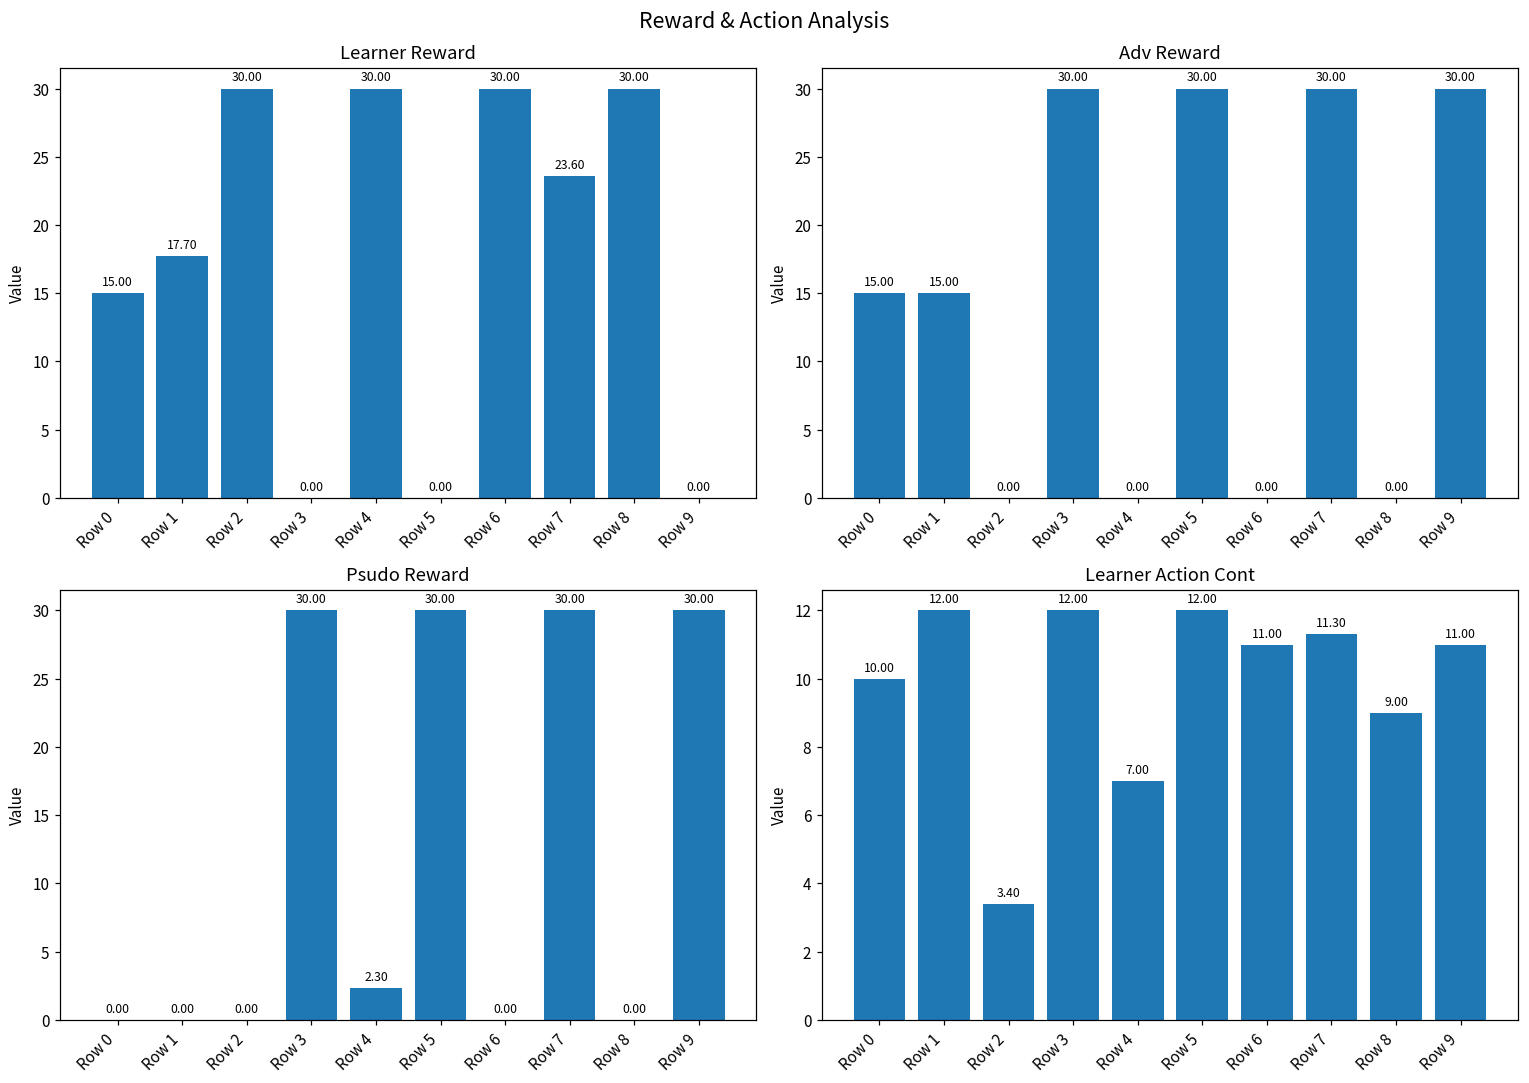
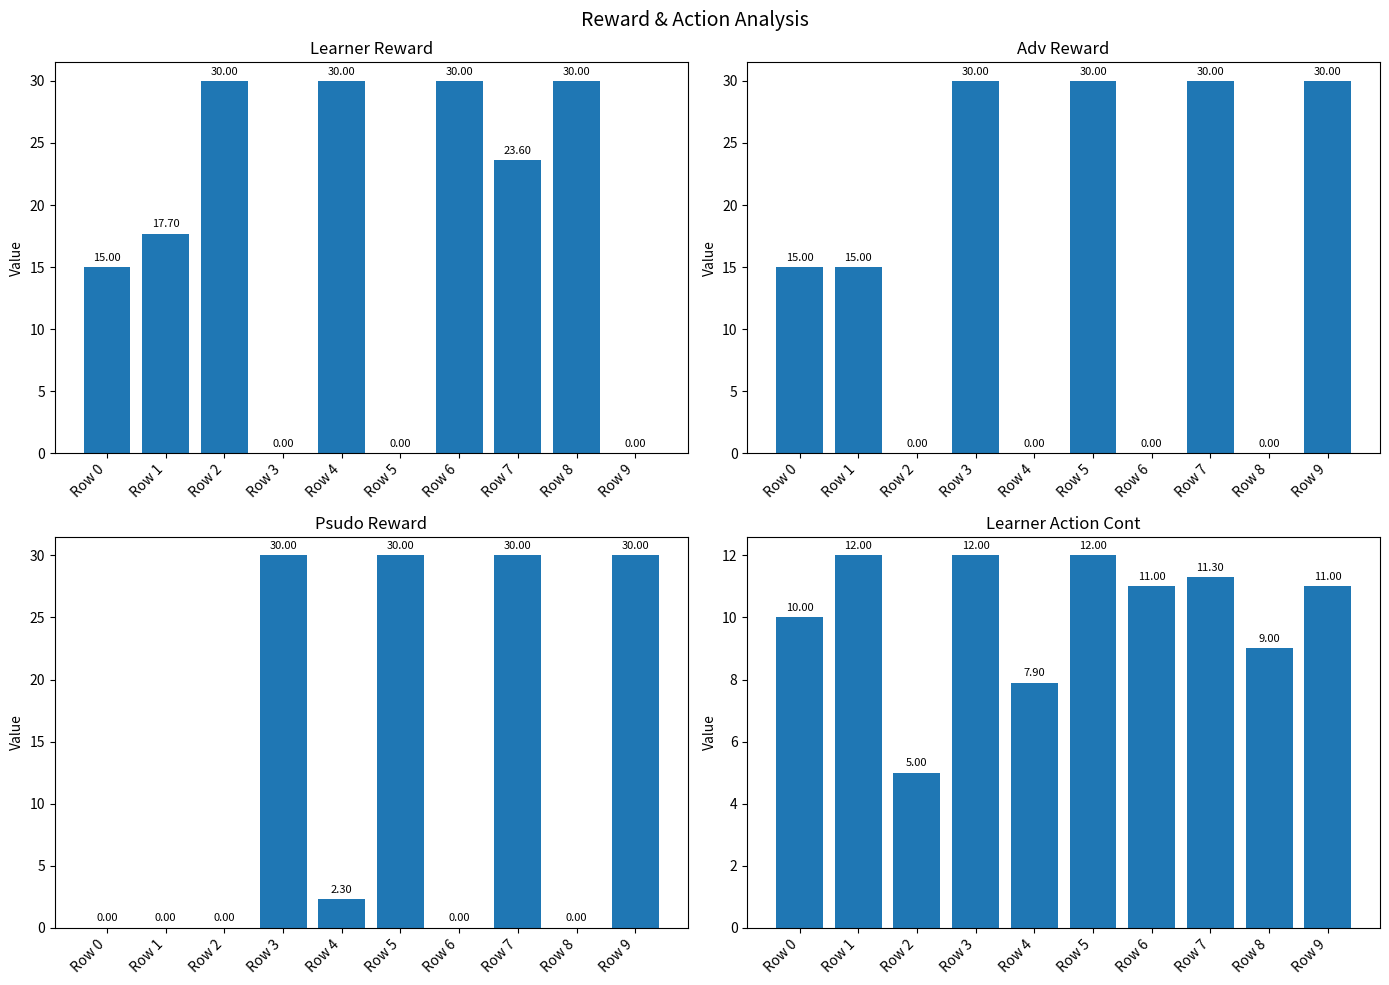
Learner Action Cont, Row 2: 3.40 -> 5.00
Learner Action Cont, Row 4: 7.00 -> 7.90
